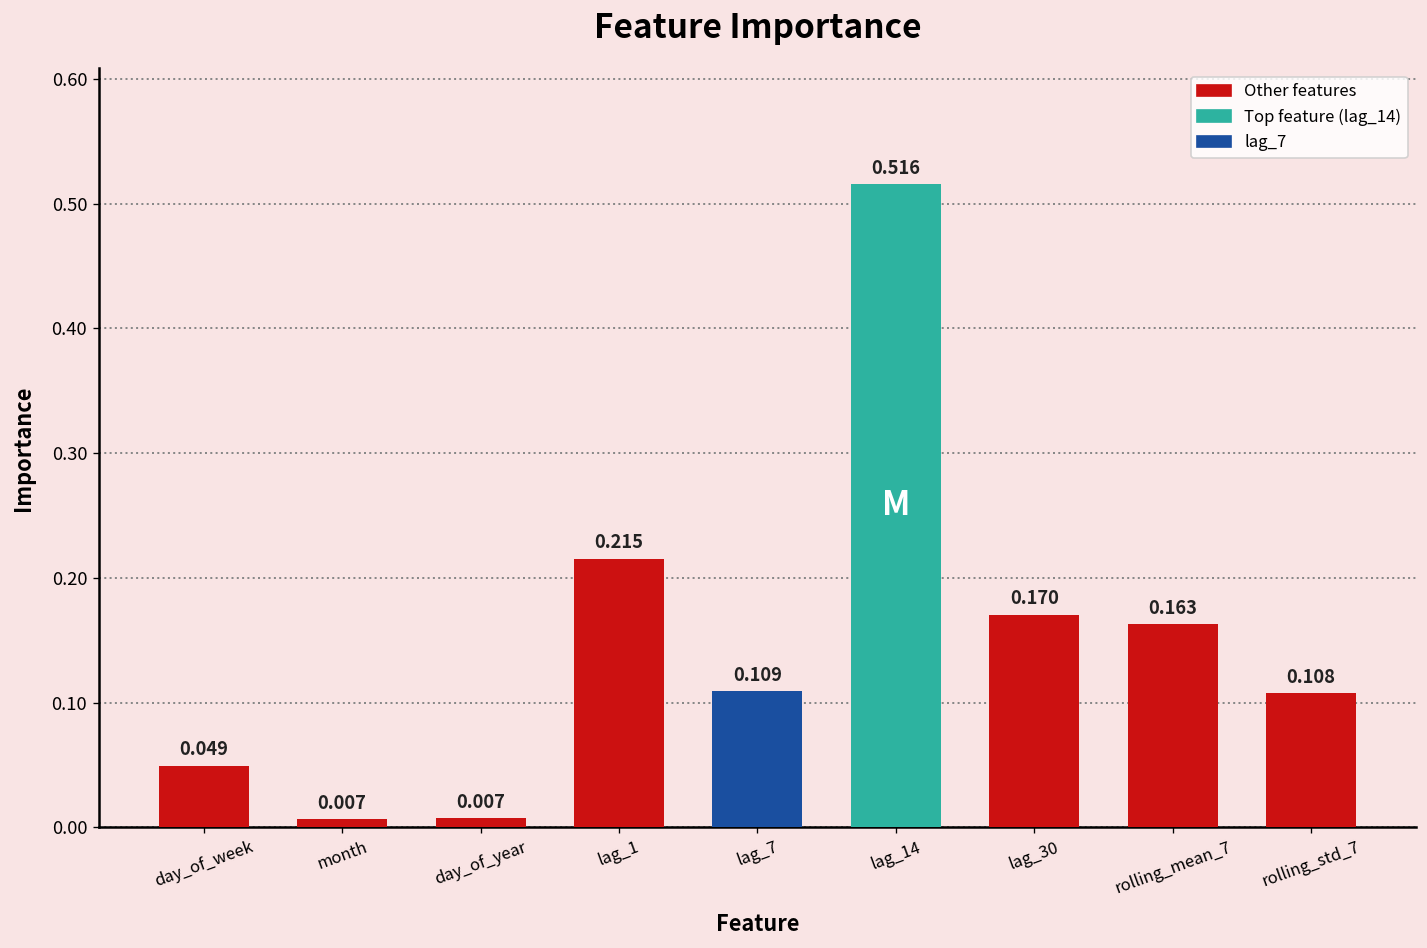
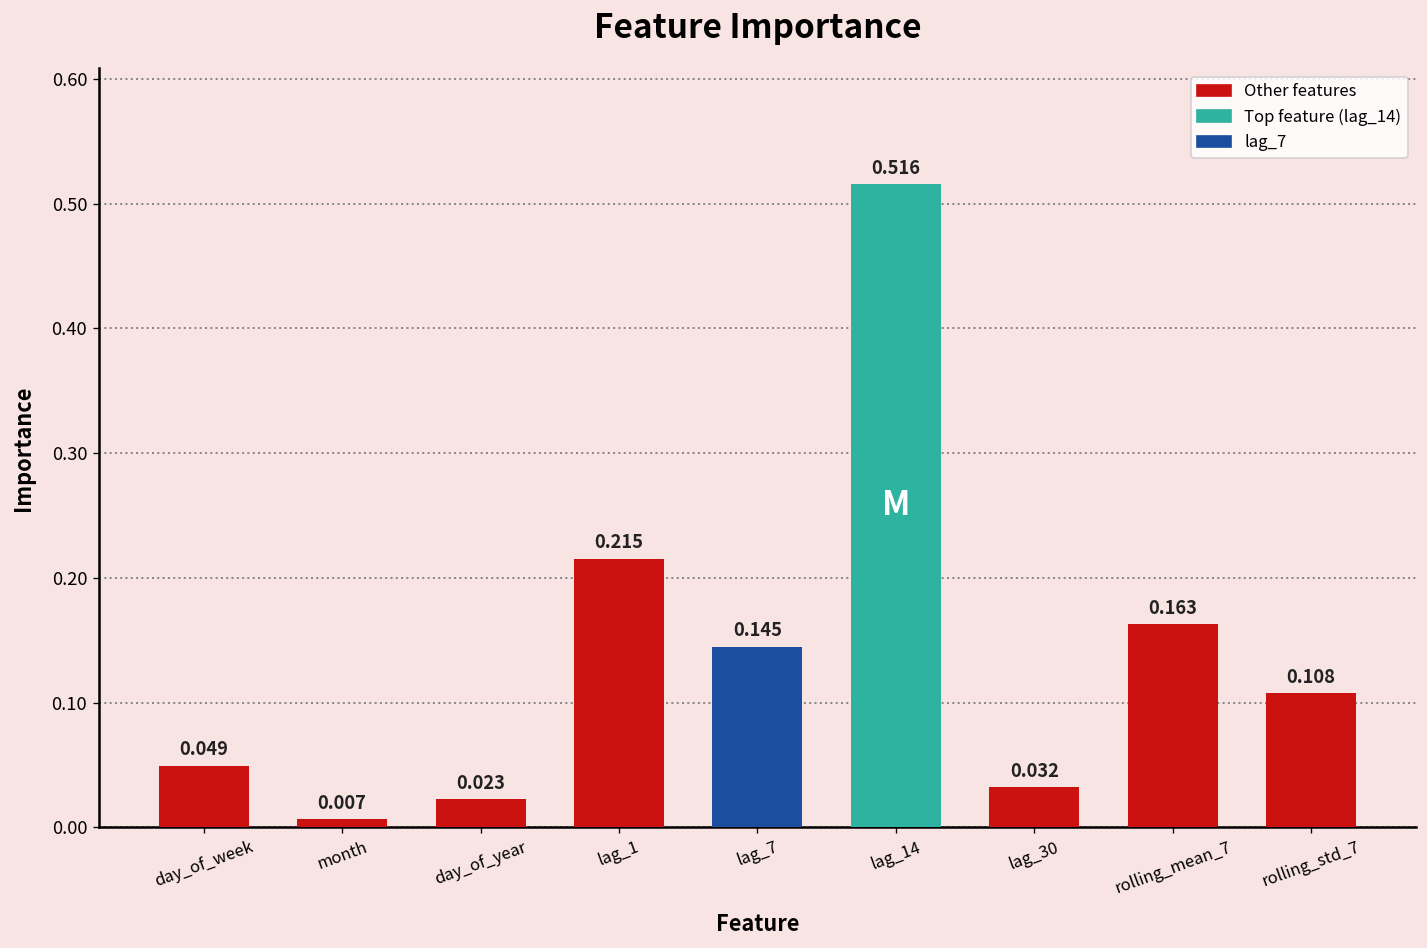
day_of_year: 0.007 -> 0.023
lag_7: 0.109 -> 0.145
lag_30: 0.170 -> 0.032
